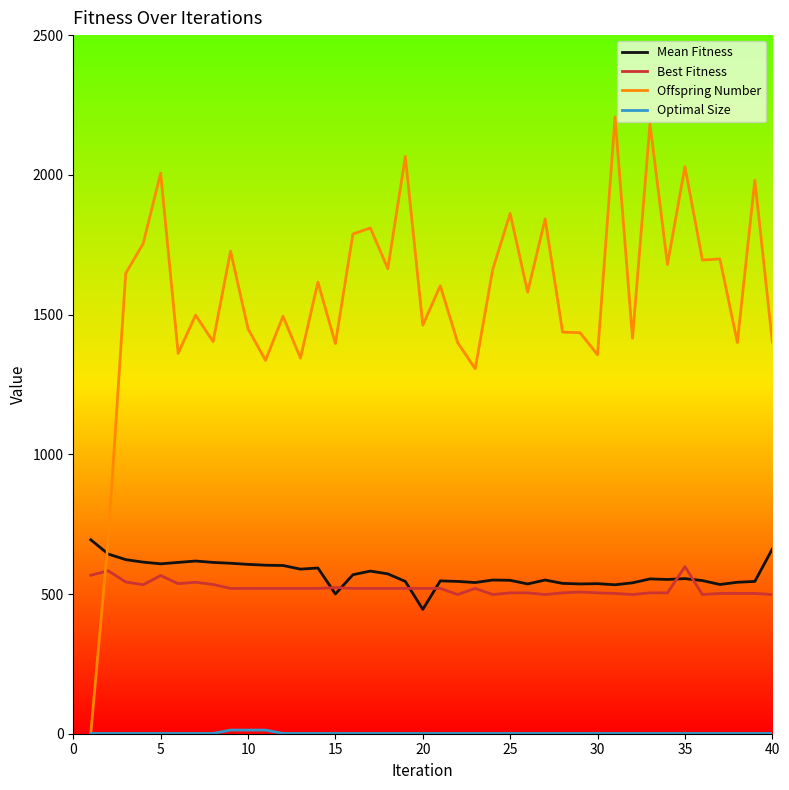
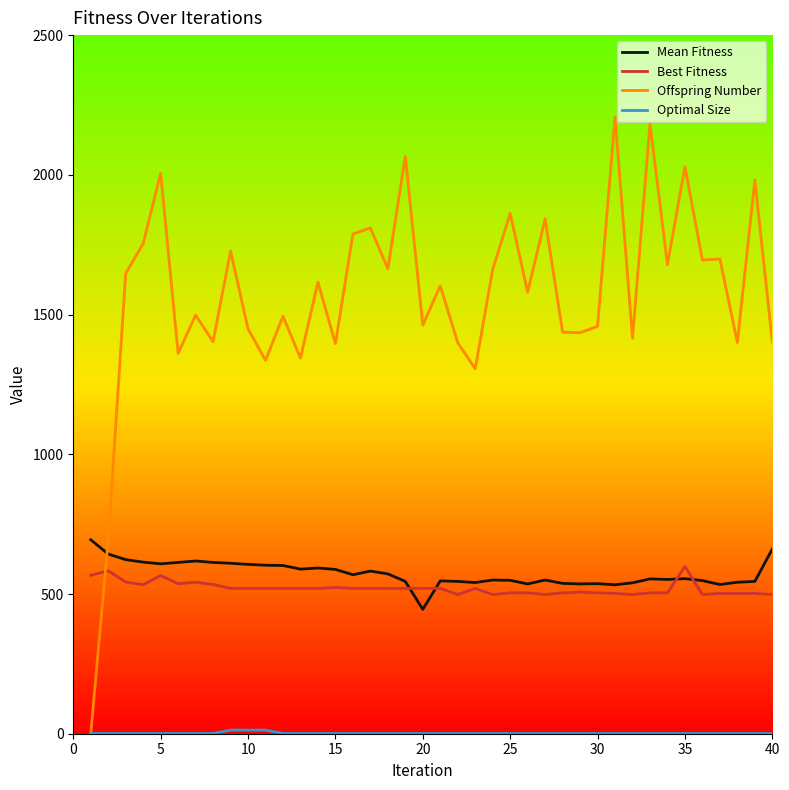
Mean Fitness, 15: 500 -> 590
Offspring Number, 30: 1360 -> 1460
